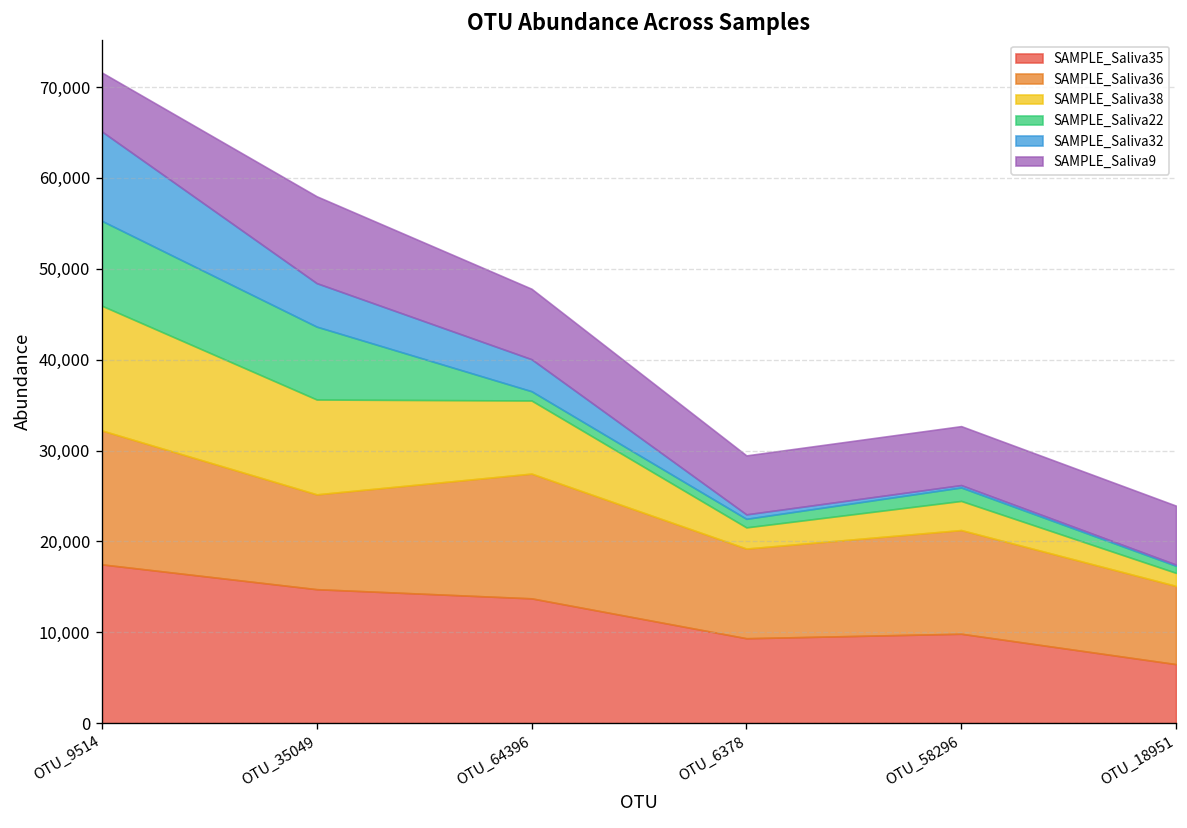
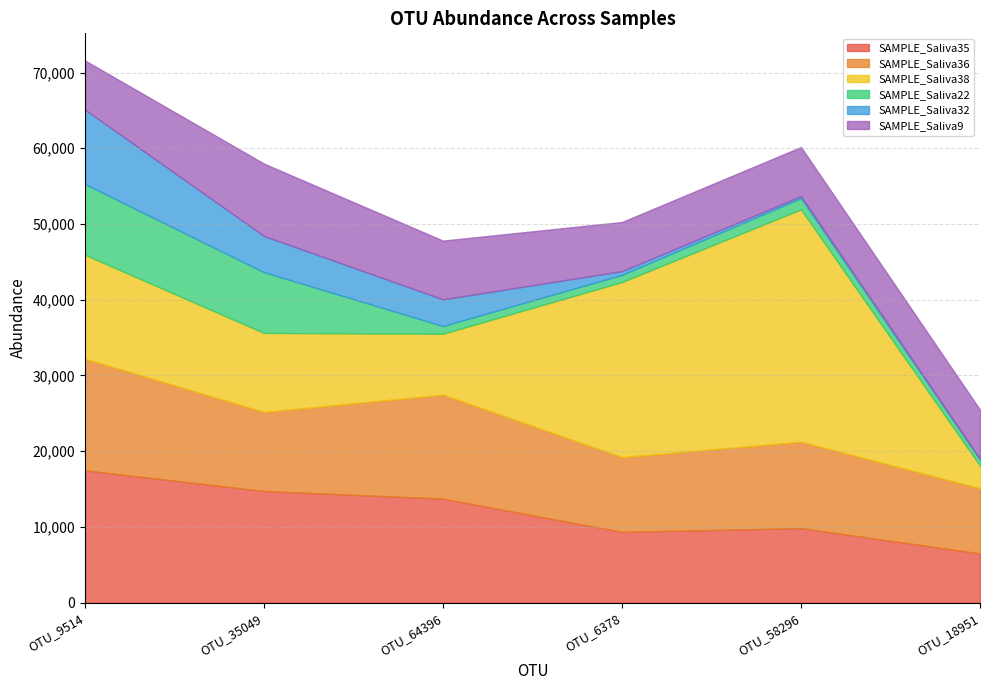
SAMPLE_Saliva38, OTU_6378: 2,000 -> 23,000
SAMPLE_Saliva38, OTU_58296: 3,000 -> 31,000
SAMPLE_Saliva38, OTU_18951: 1,000 -> 3,000
